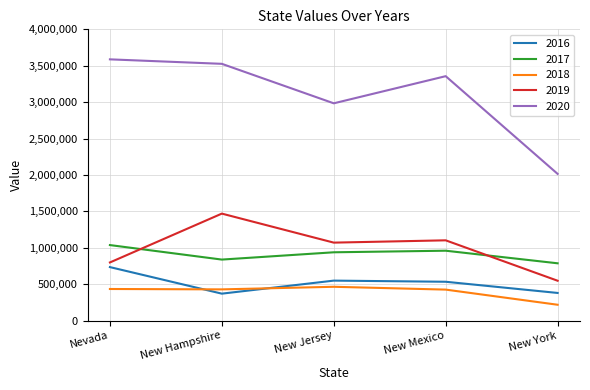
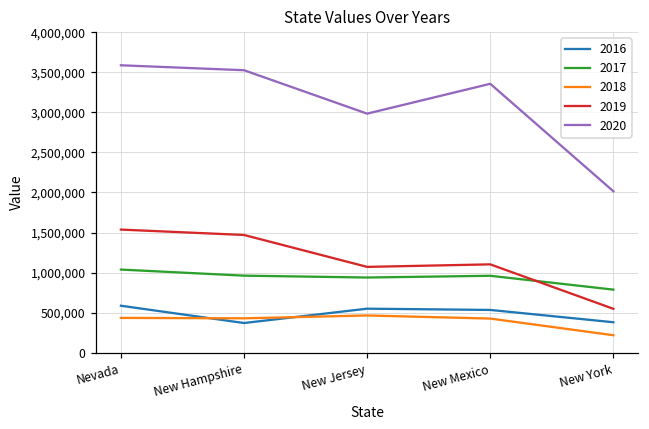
2016, Nevada: 700,000 -> 600,000
2019, Nevada: 800,000 -> 1,500,000
2017, New Hampshire: 800,000 -> 1,000,000
